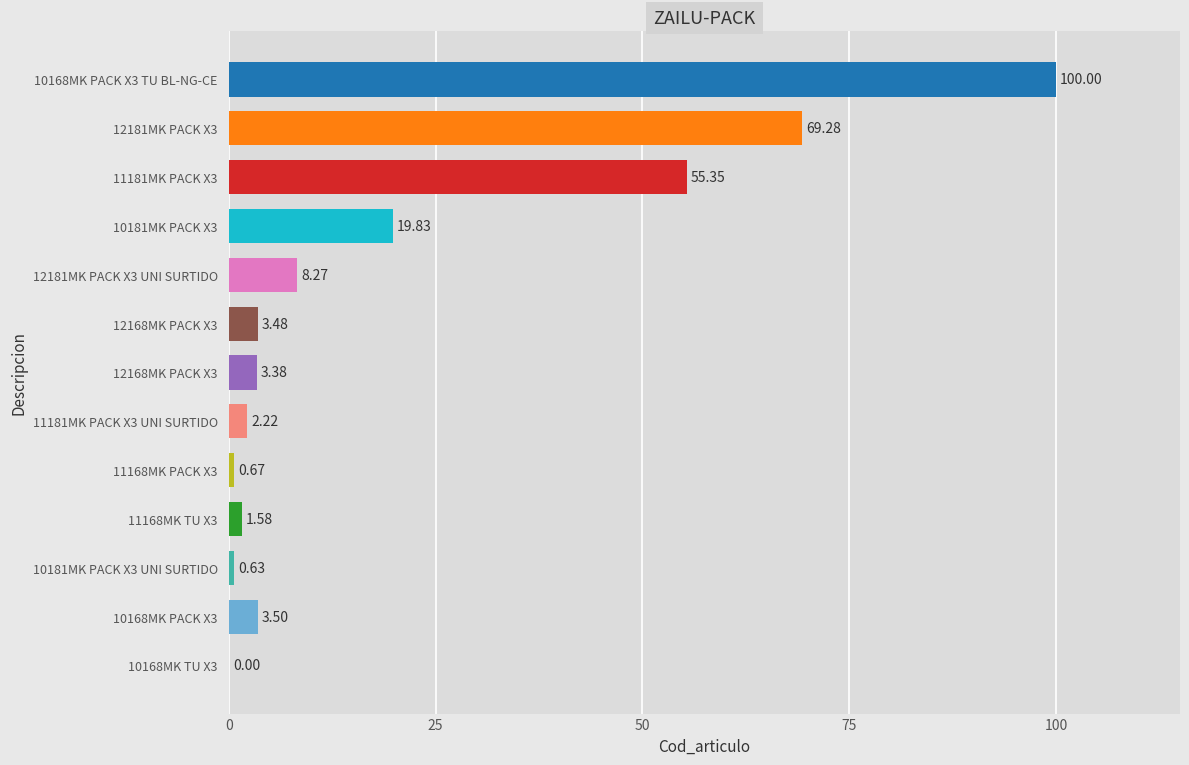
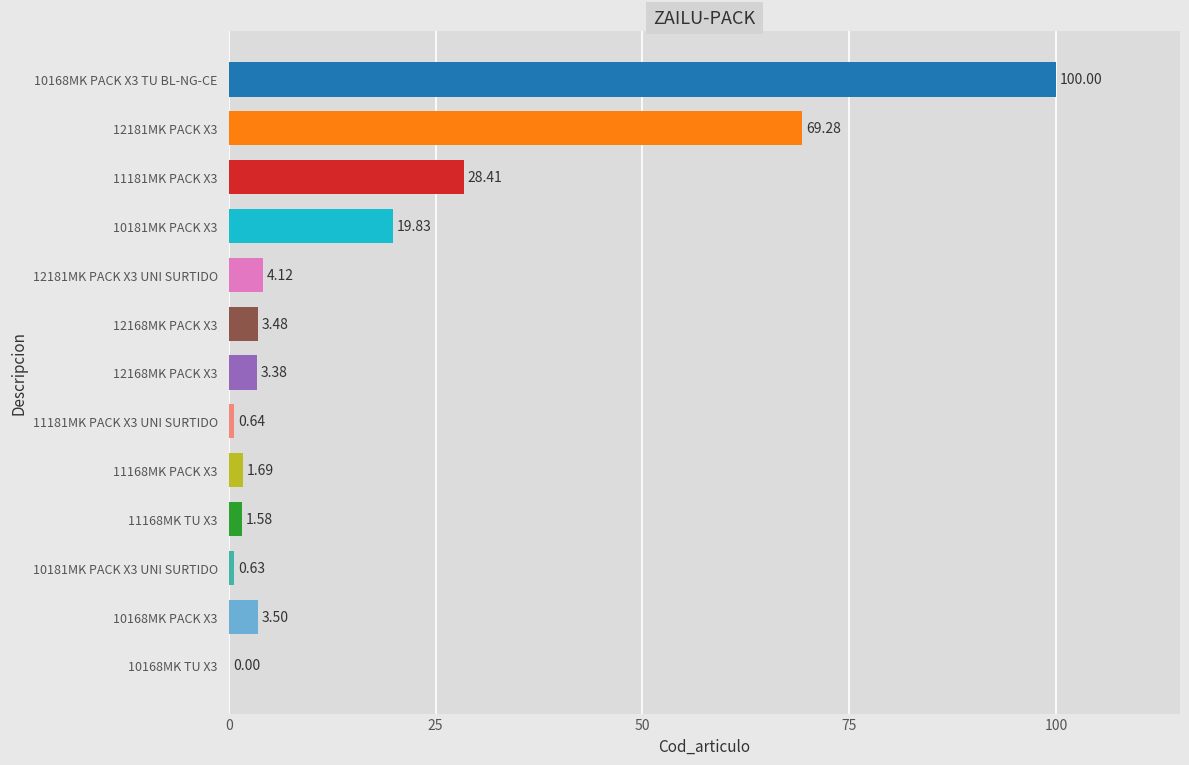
11181MK PACK X3: 55.35 -> 28.41
12181MK PACK X3 UNI SURTIDO: 8.27 -> 4.12
11181MK PACK X3 UNI SURTIDO: 2.22 -> 0.64
11168MK PACK X3: 0.67 -> 1.69
